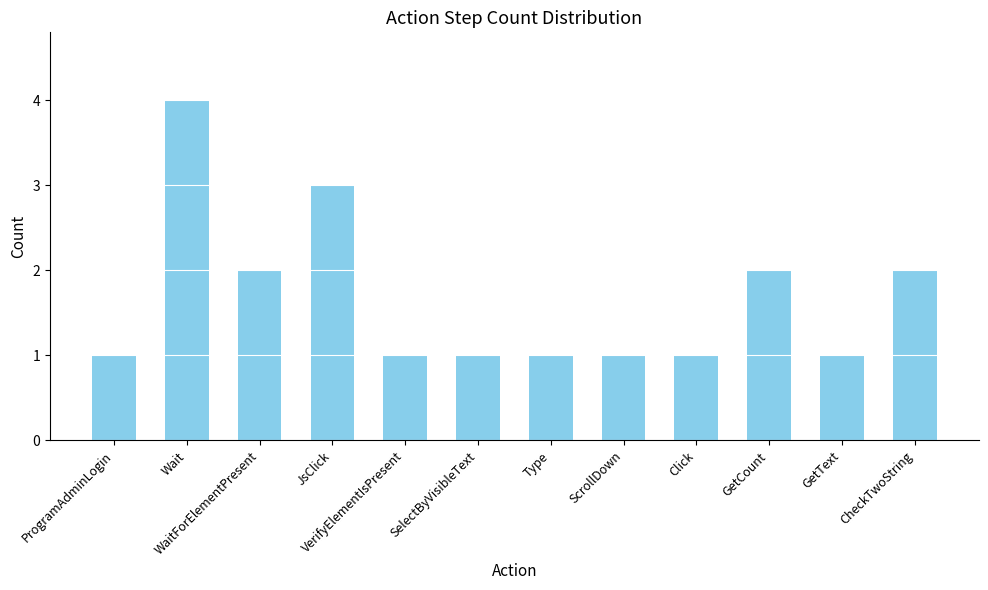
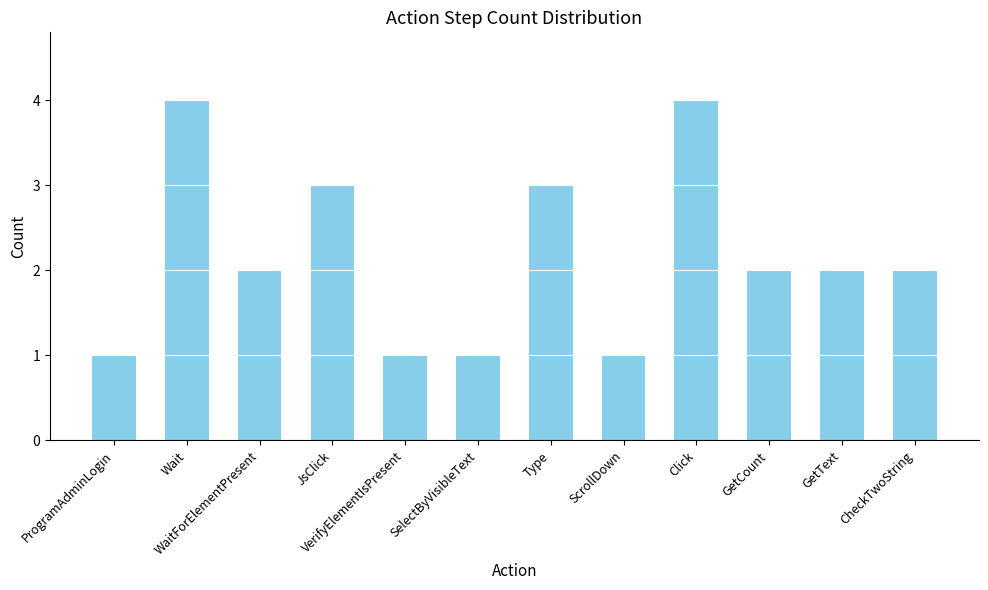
Type: 1 -> 3
Click: 1 -> 4
GetText: 1 -> 2
